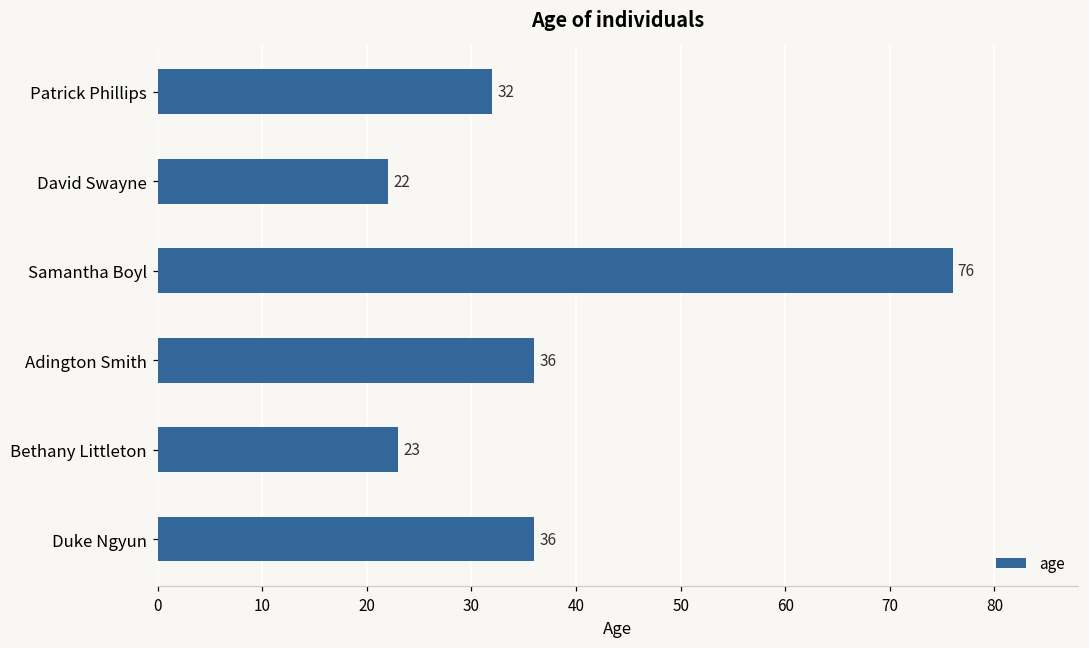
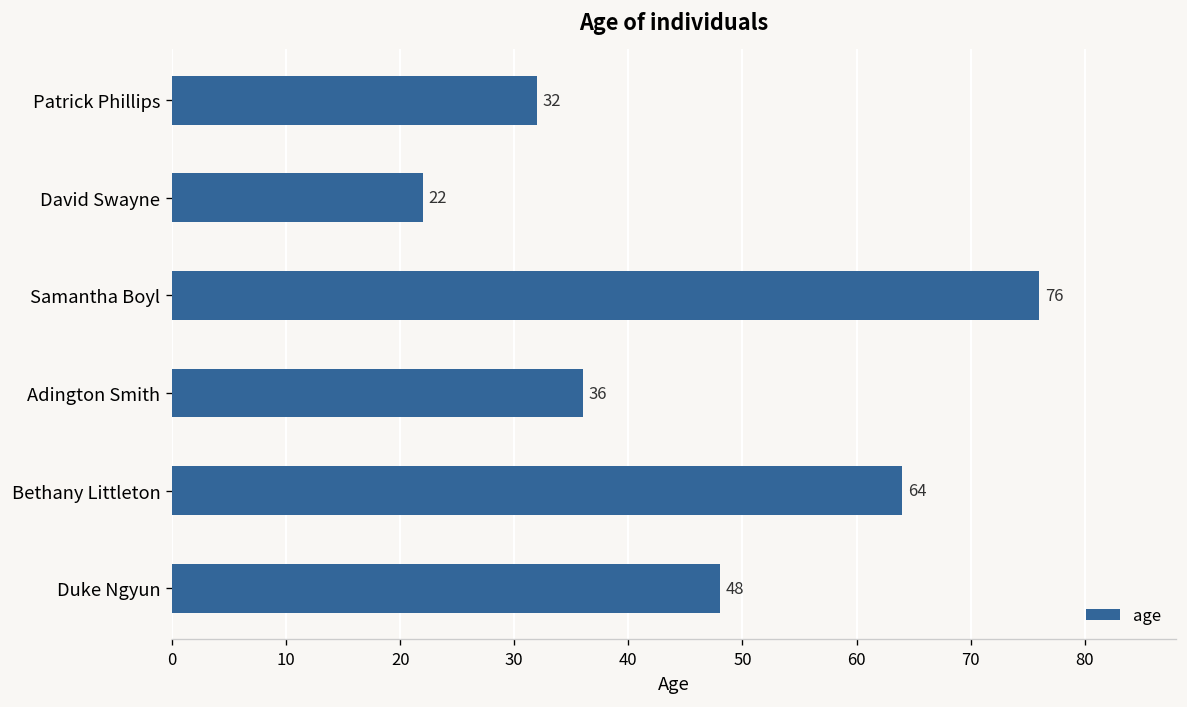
Bethany Littleton: 23 -> 64
Duke Ngyun: 36 -> 48
